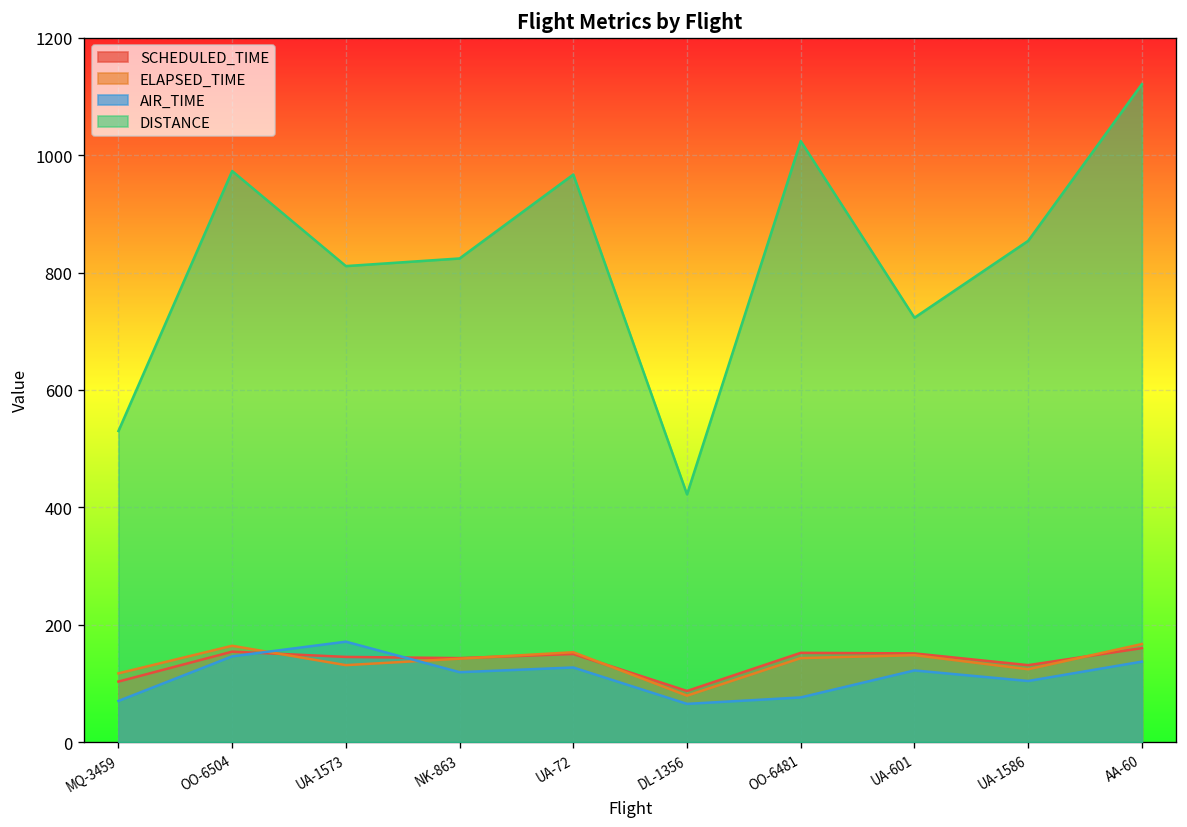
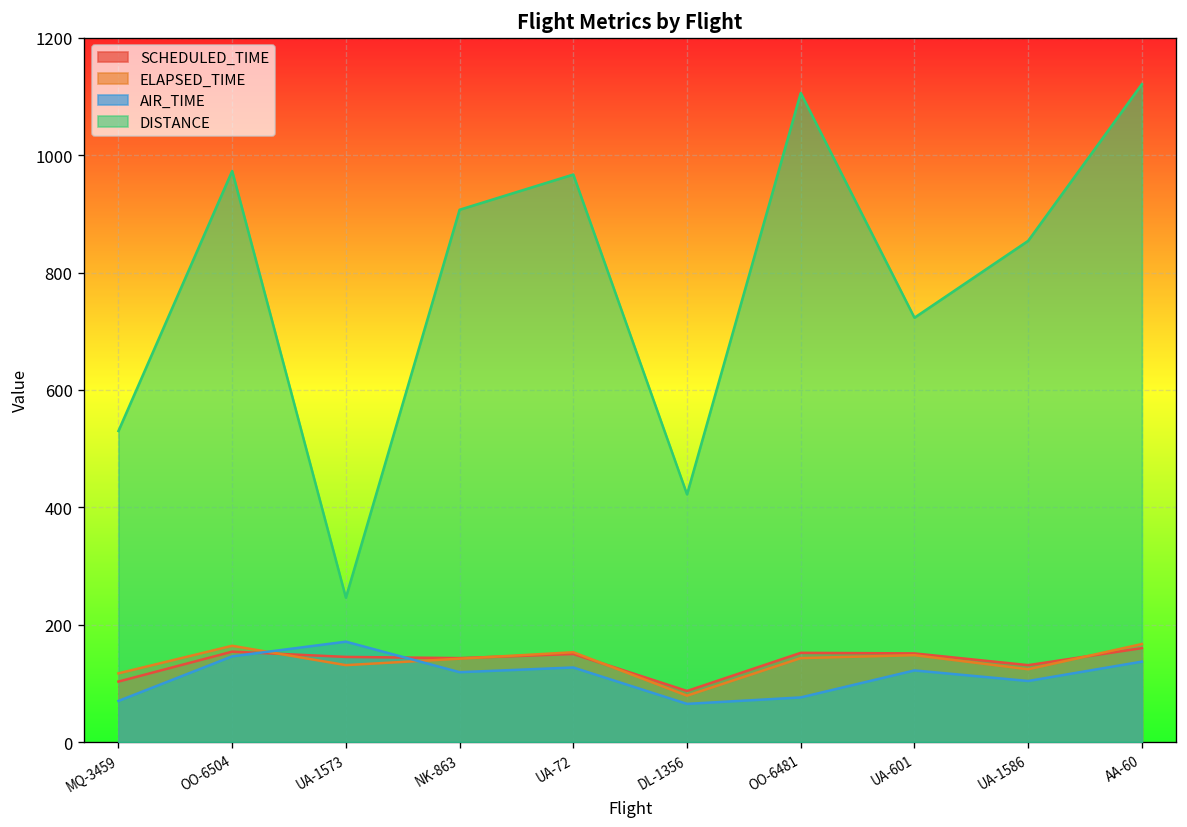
DISTANCE, UA-1573: 810 -> 250
DISTANCE, NK-863: 820 -> 910
DISTANCE, OO-6481: 1020 -> 1110
